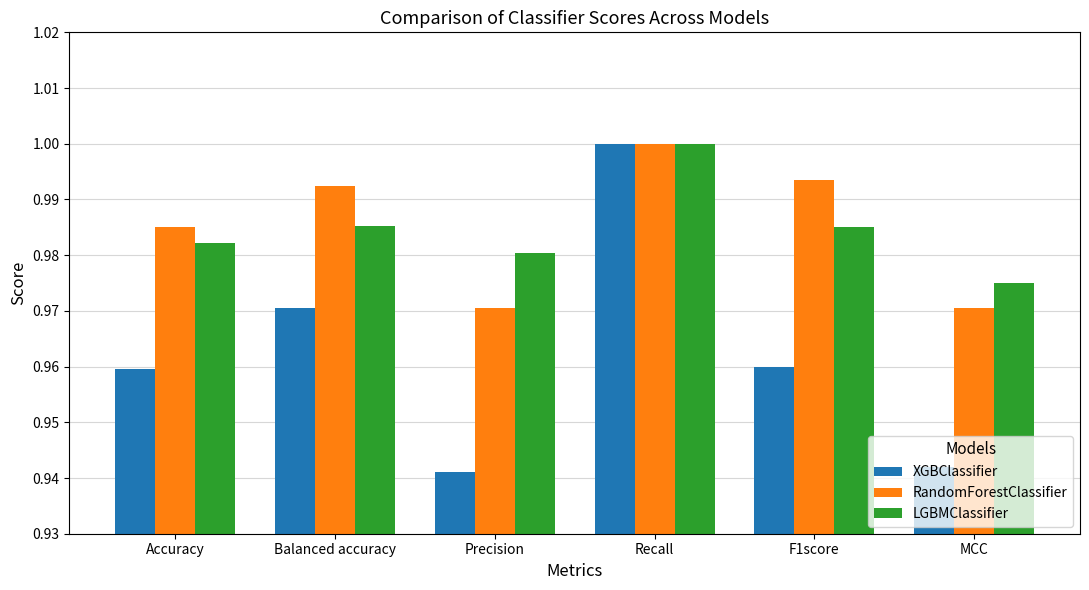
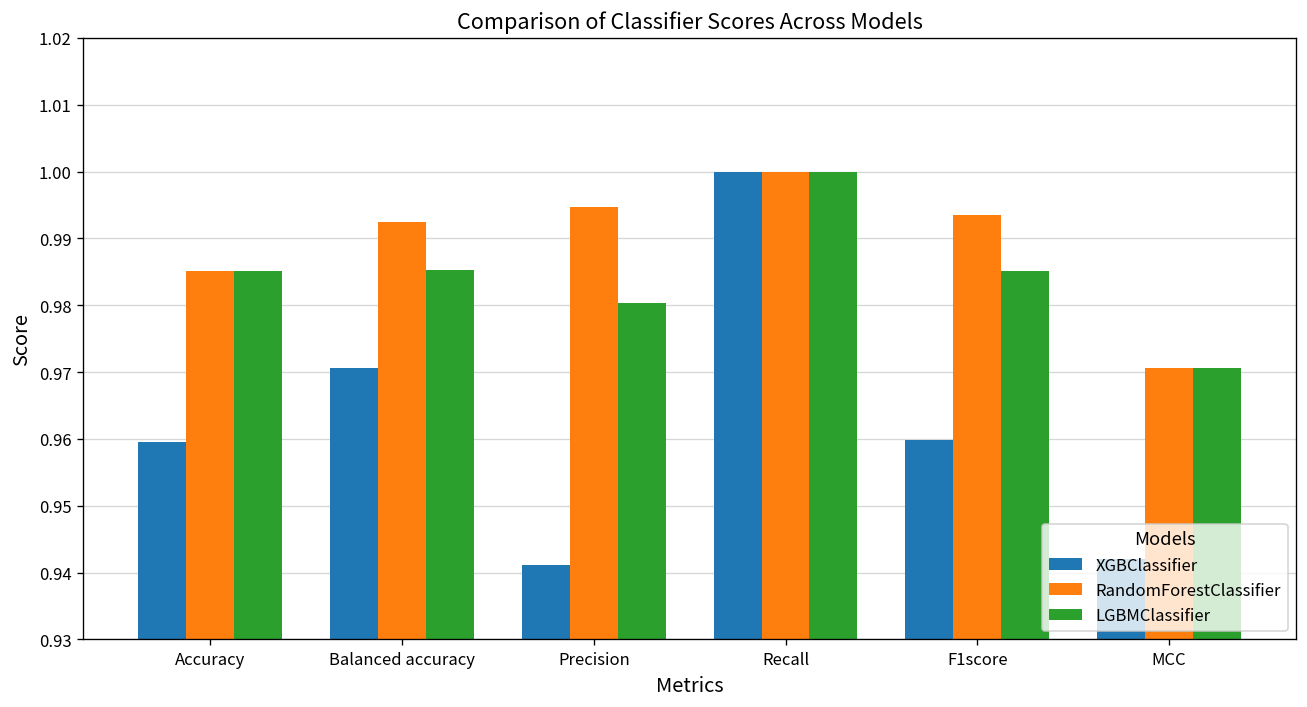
LGBMClassifier, Accuracy: 0.982 -> 0.985
RandomForestClassifier, Precision: 0.971 -> 0.995
LGBMClassifier, MCC: 0.975 -> 0.971
